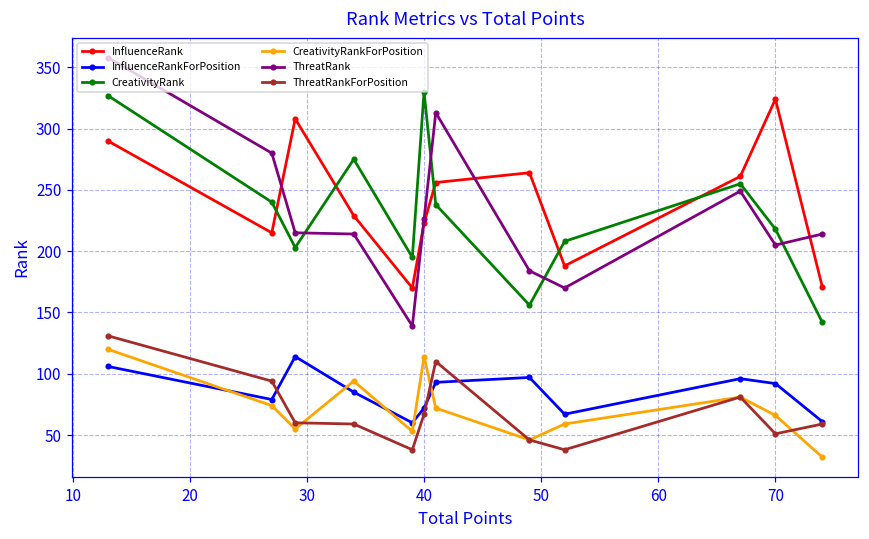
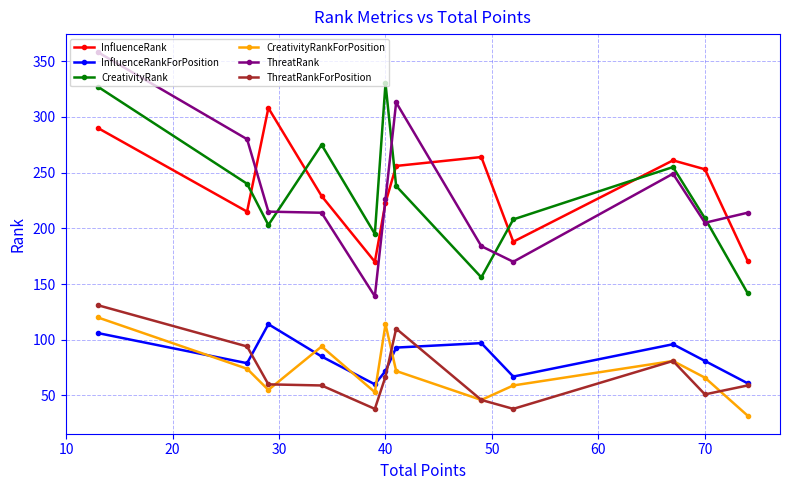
InfluenceRank, 70: 324 -> 253
InfluenceRankForPosition, 70: 92 -> 81
CreativityRank, 70: 218 -> 209
